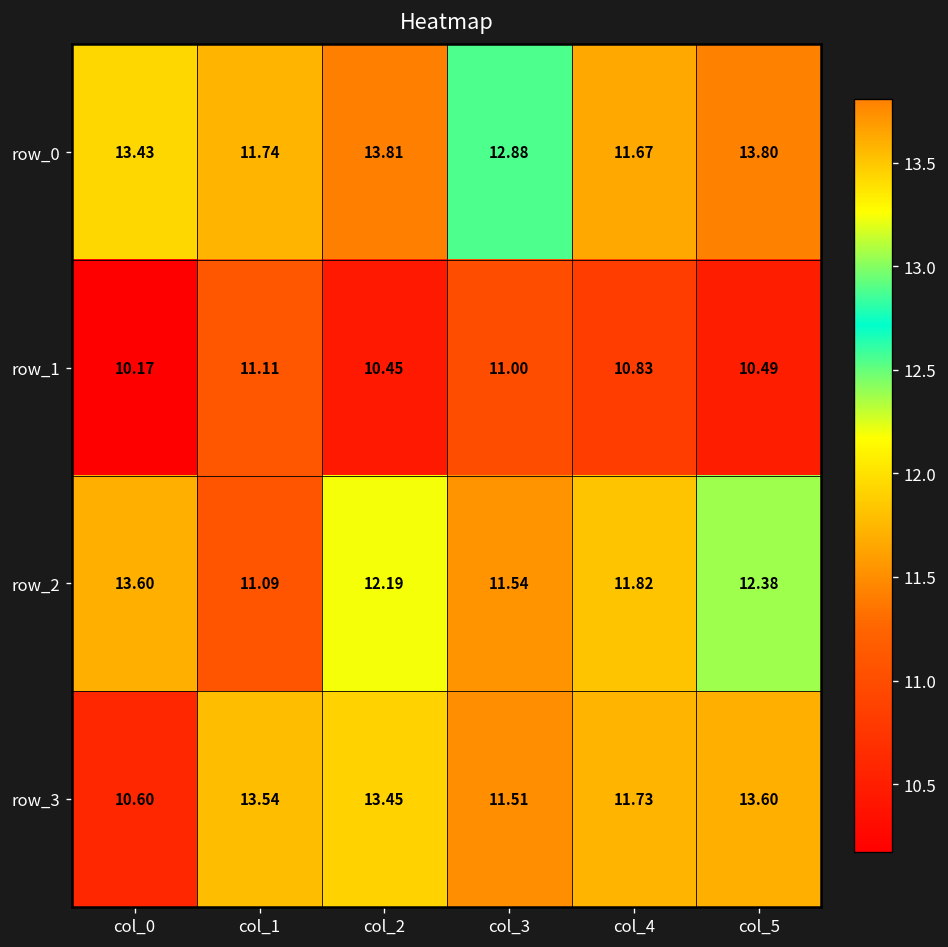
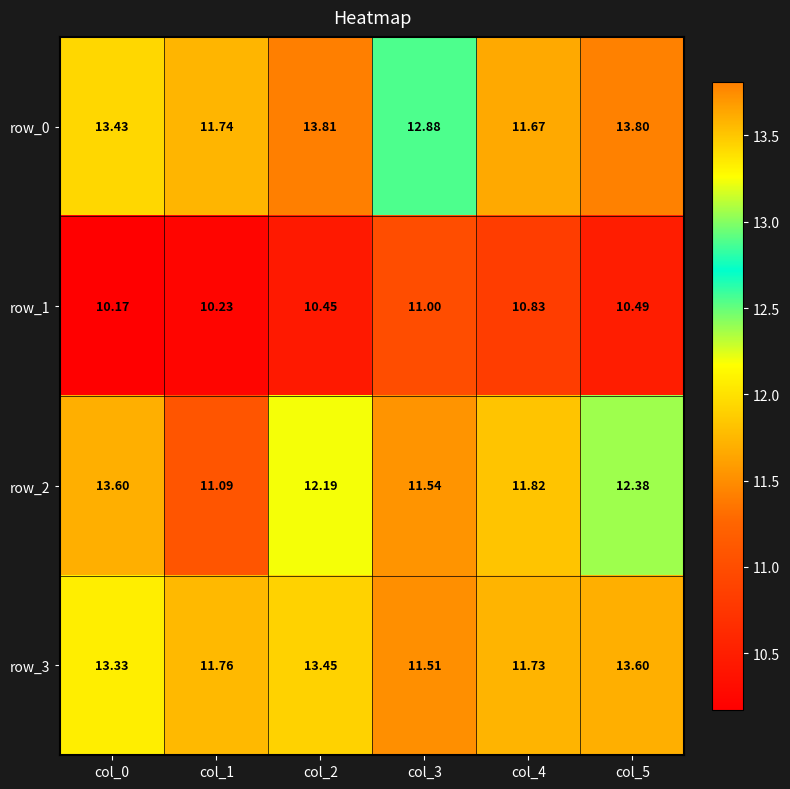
row_1, col_1: 11.11 -> 10.23
row_3, col_0: 10.60 -> 13.33
row_3, col_1: 13.54 -> 11.76
